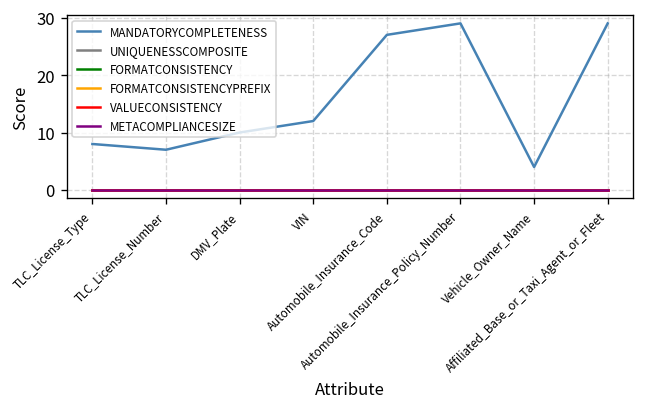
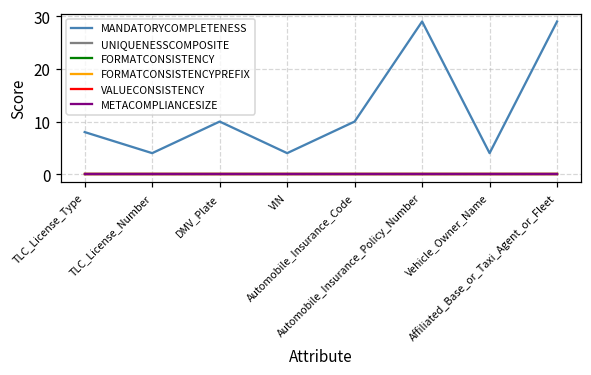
MANDATORYCOMPLETENESS, TLC_License_Number: 7 -> 4
MANDATORYCOMPLETENESS, VIN: 12 -> 4
MANDATORYCOMPLETENESS, Automobile_Insurance_Code: 27 -> 10
